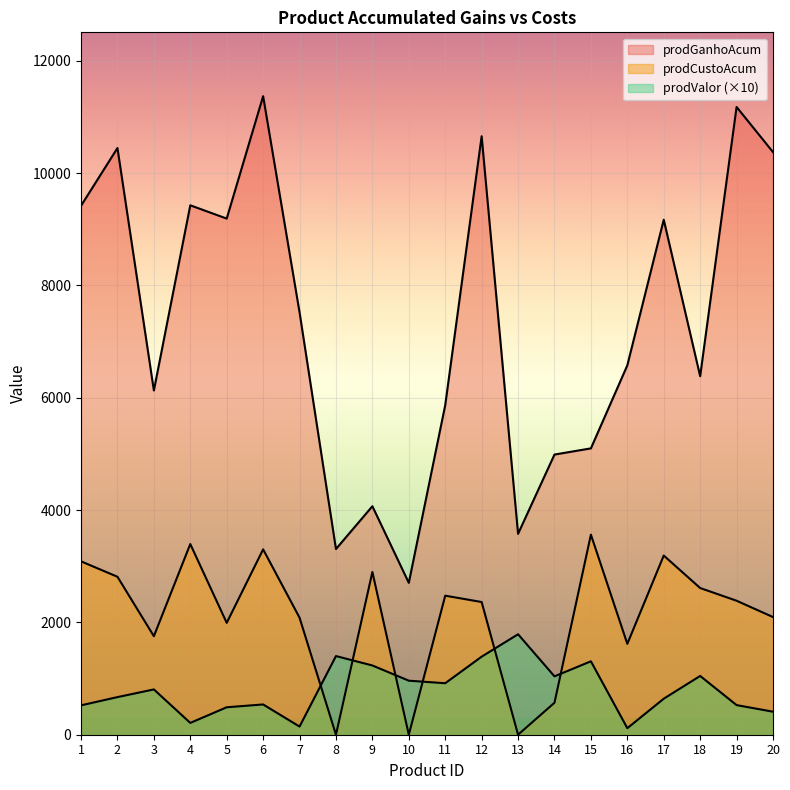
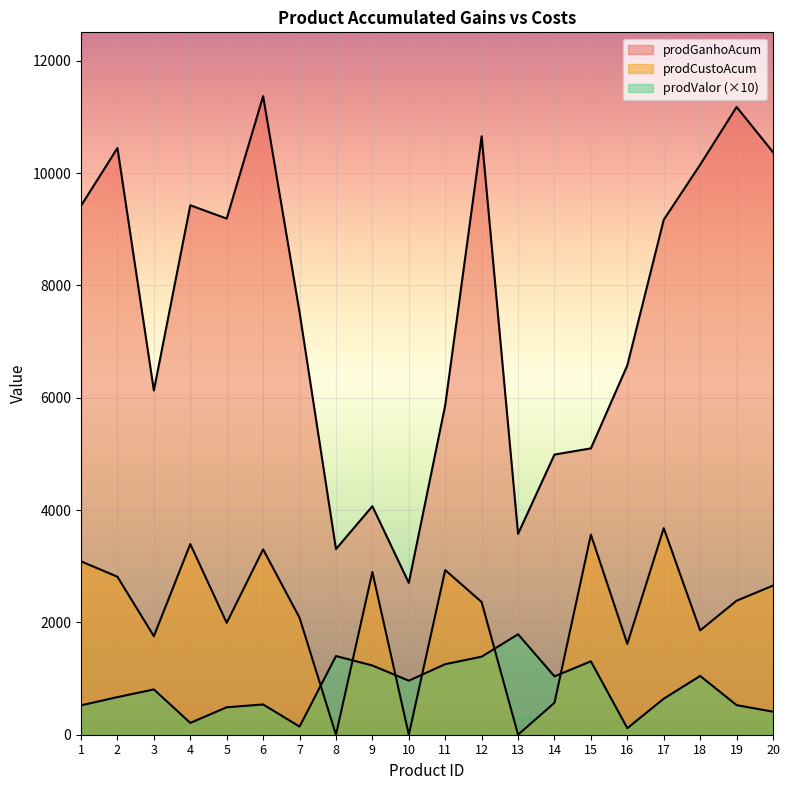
prodCustoAcum, 11: 2500 -> 2900
prodValor (×10), 11: 900 -> 1300
prodCustoAcum, 17: 3200 -> 3700
prodGanhoAcum, 18: 6400 -> 10100
prodCustoAcum, 18: 2600 -> 1900
prodCustoAcum, 20: 2100 -> 2700
